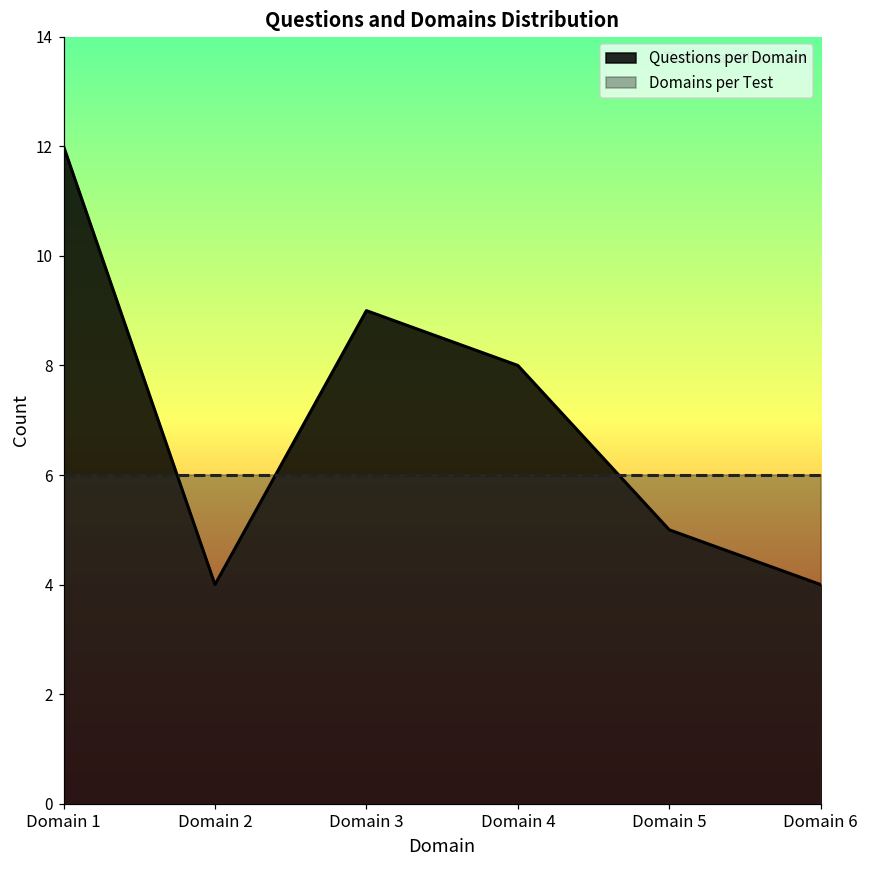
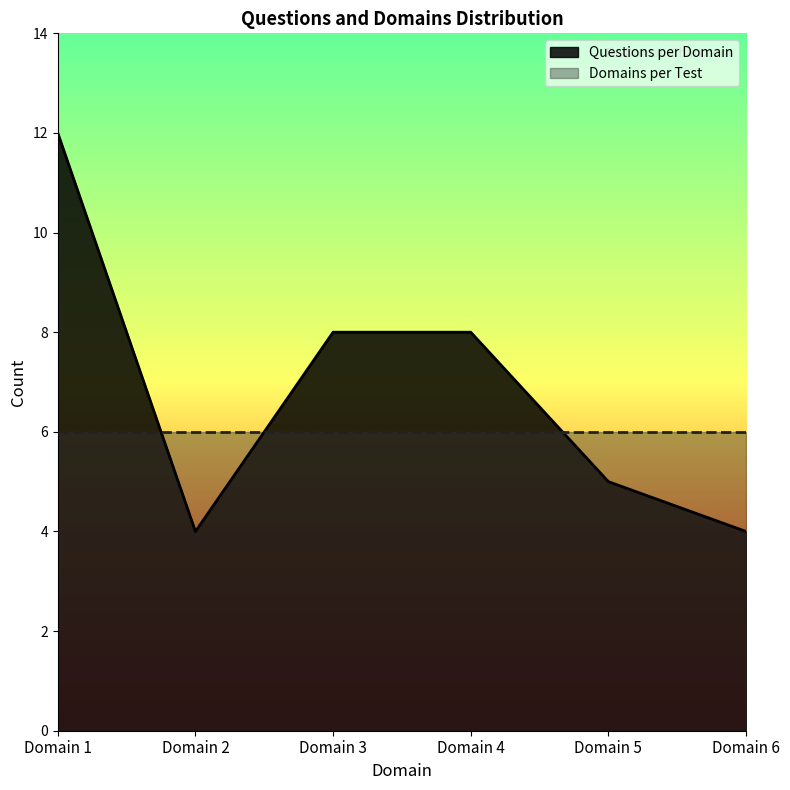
Questions per Domain, Domain 3: 9 -> 8
